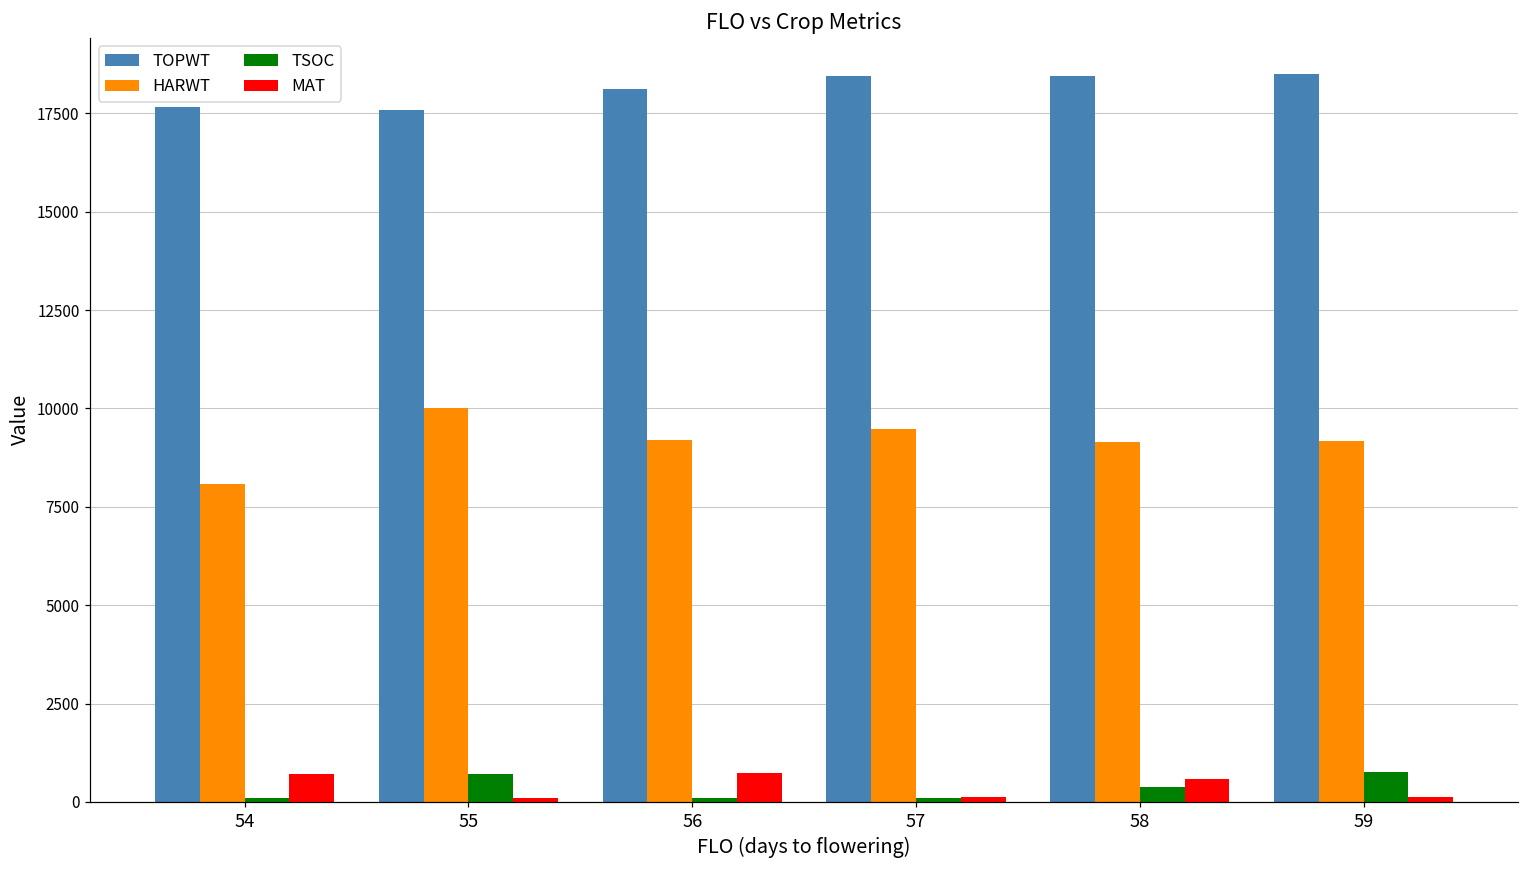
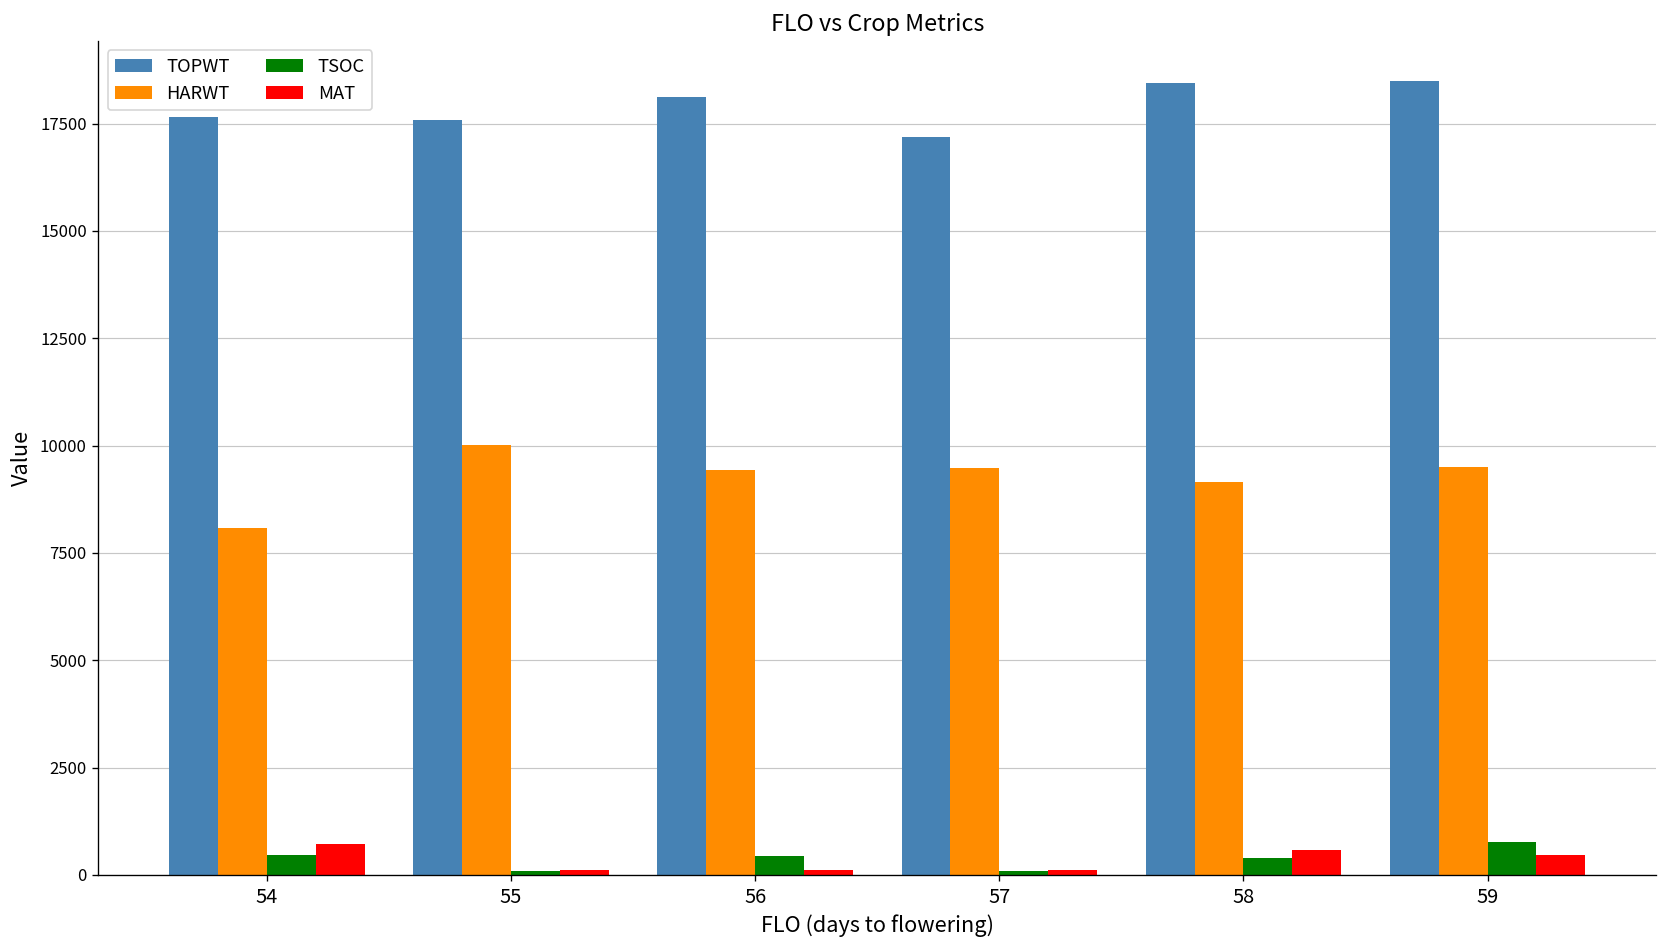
TSOC, 54: 100 -> 500
TSOC, 55: 700 -> 100
HARWT, 56: 9200 -> 9400
TSOC, 56: 100 -> 400
MAT, 56: 700 -> 100
TOPWT, 57: 18400 -> 17200
HARWT, 59: 9200 -> 9500
MAT, 59: 100 -> 500
